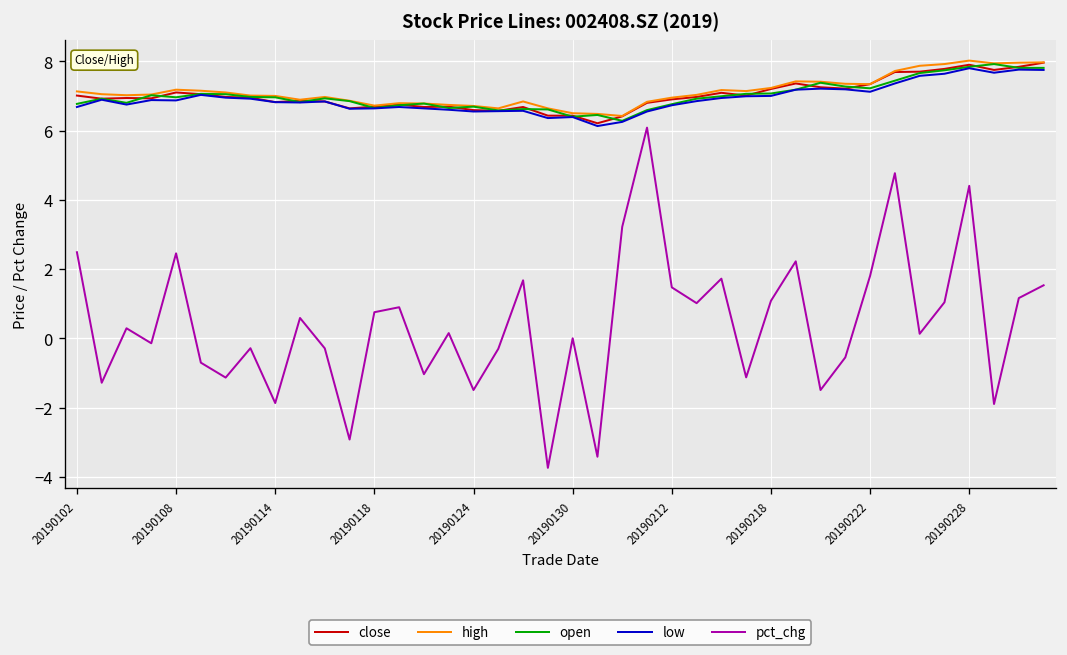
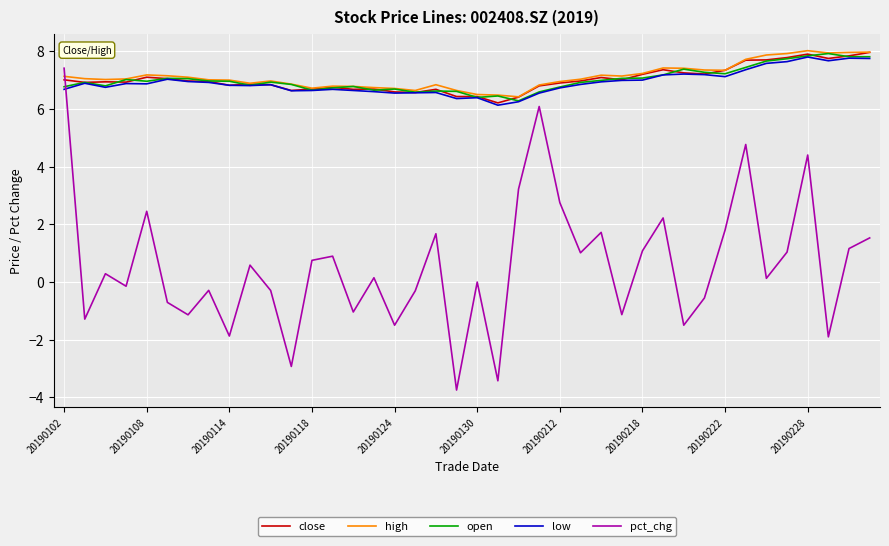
pct_chg, 20190102: 2.5 -> 7.4
pct_chg, 20190212: 1.5 -> 2.8
